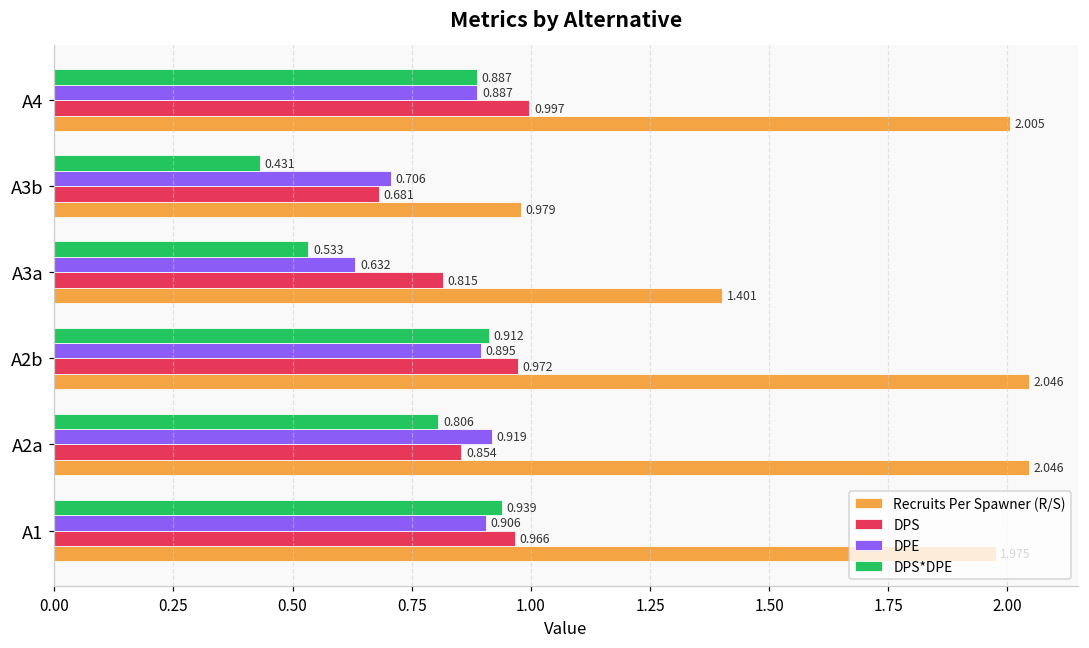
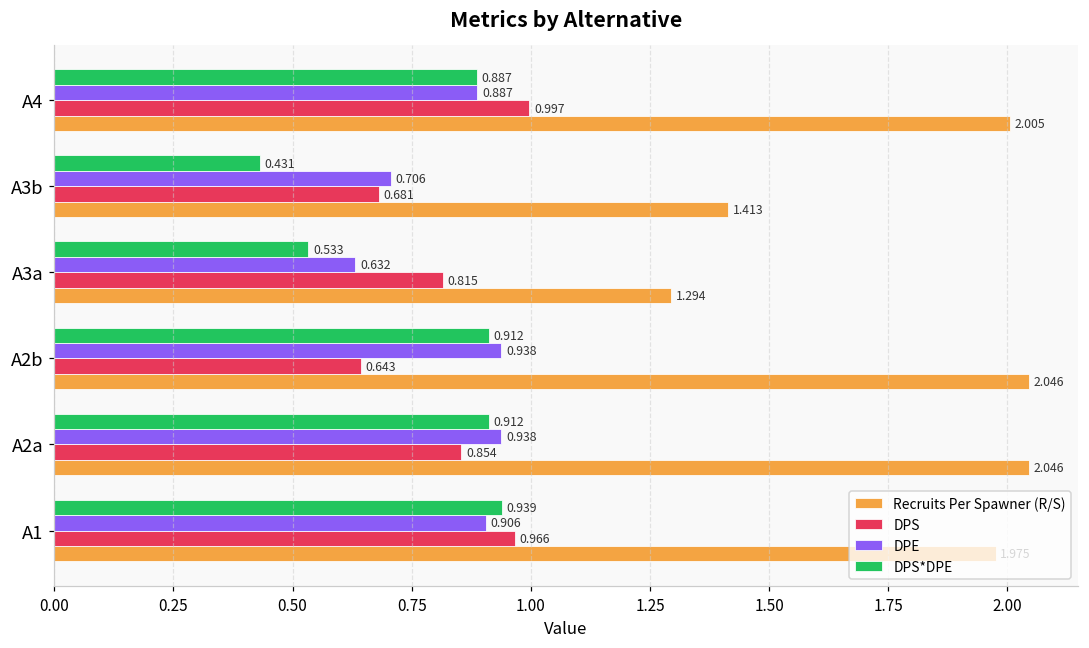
Recruits Per Spawner (R/S), A3b: 0.979 -> 1.413
Recruits Per Spawner (R/S), A3a: 1.401 -> 1.294
DPE, A2b: 0.895 -> 0.938
DPS, A2b: 0.972 -> 0.643
DPS*DPE, A2a: 0.806 -> 0.912
DPE, A2a: 0.919 -> 0.938
